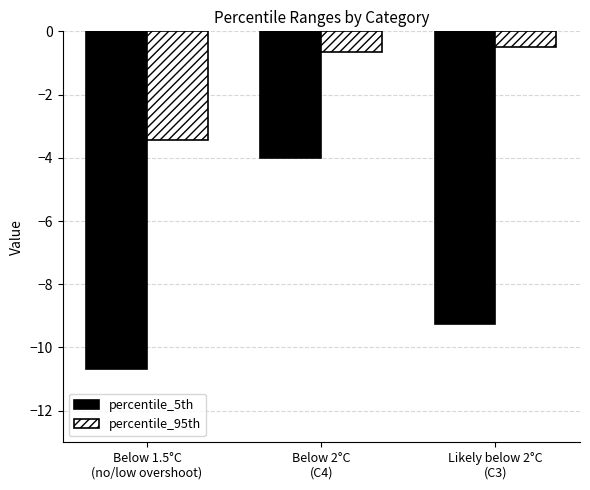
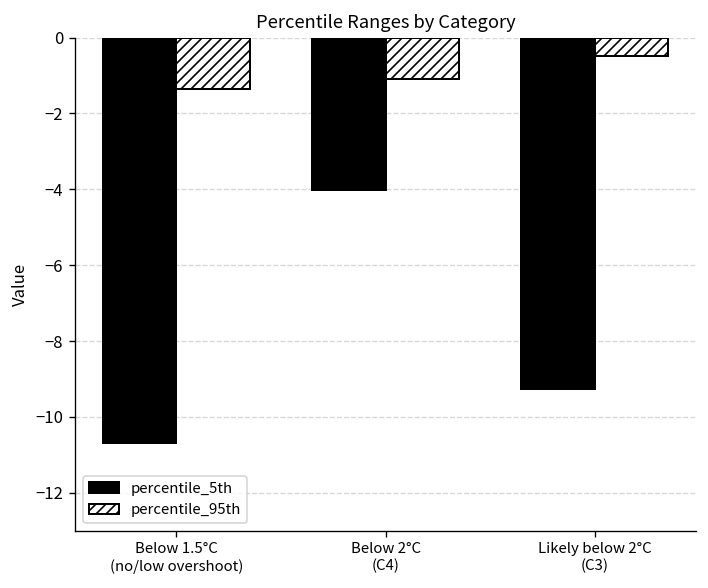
percentile_95th, Below 1.5°C (no/low overshoot): -3.4 -> -1.3
percentile_95th, Below 2°C (C4): -0.6 -> -1.1
